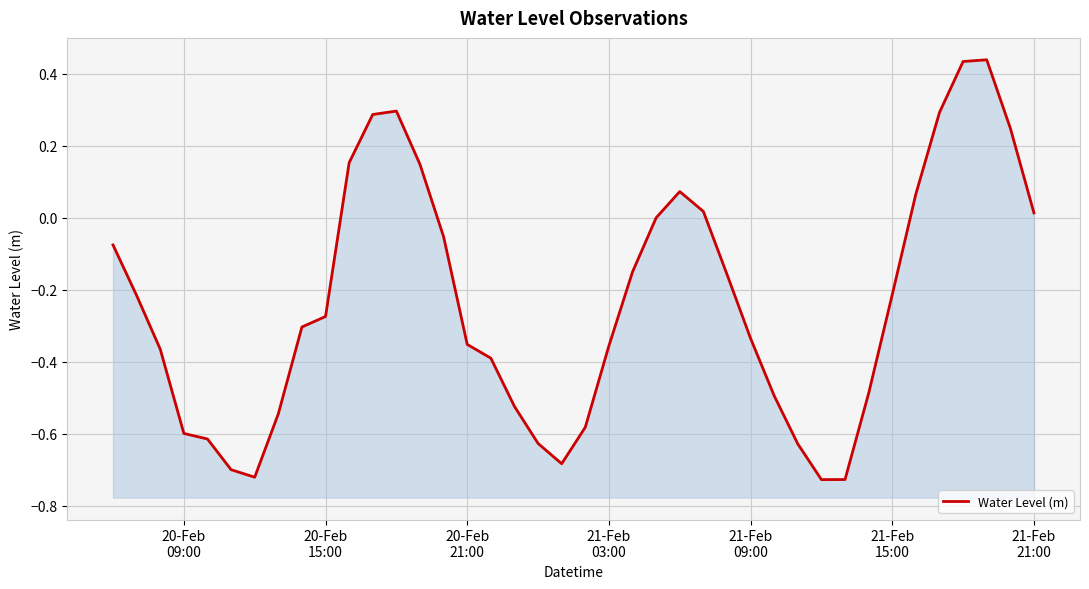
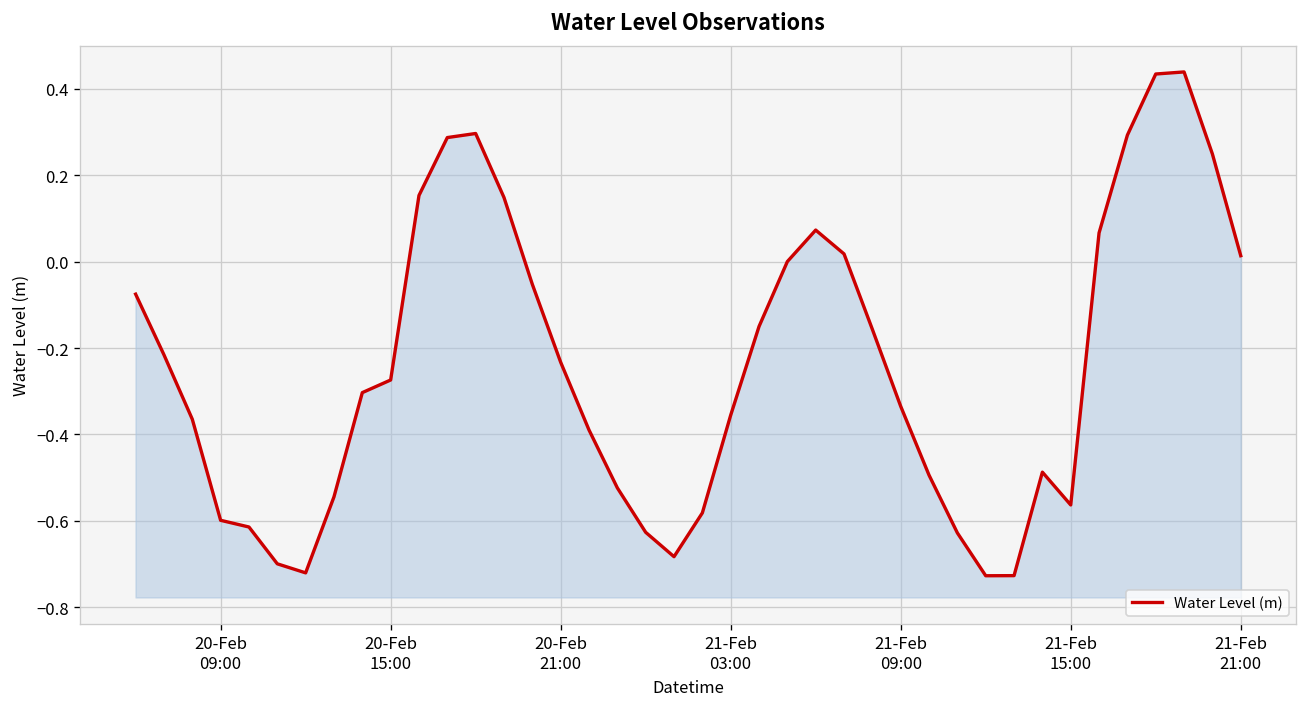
20-Feb 21:00: -0.35 -> -0.23
21-Feb 15:00: -0.21 -> -0.56
